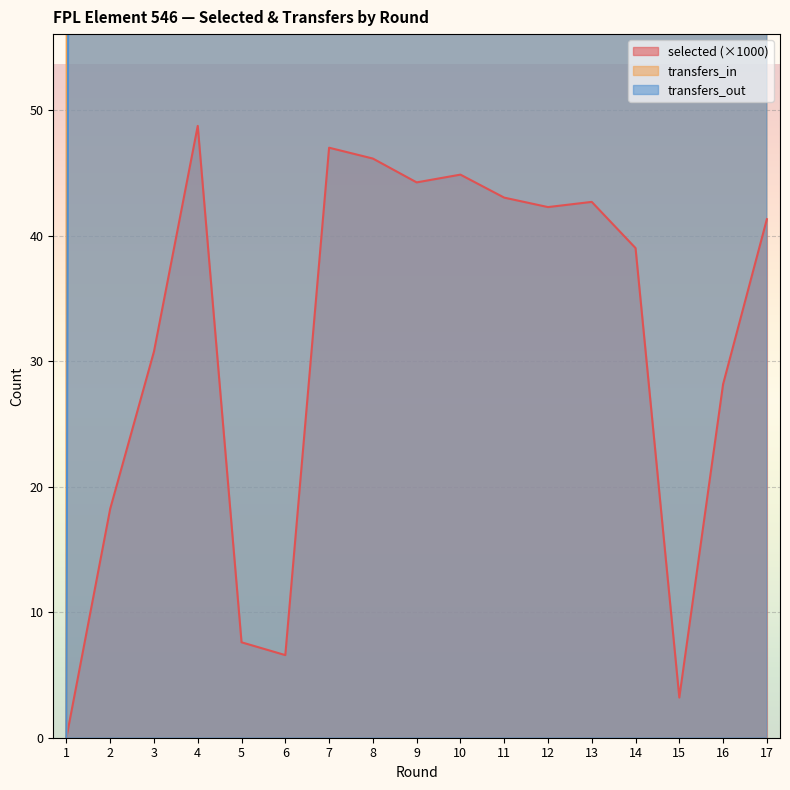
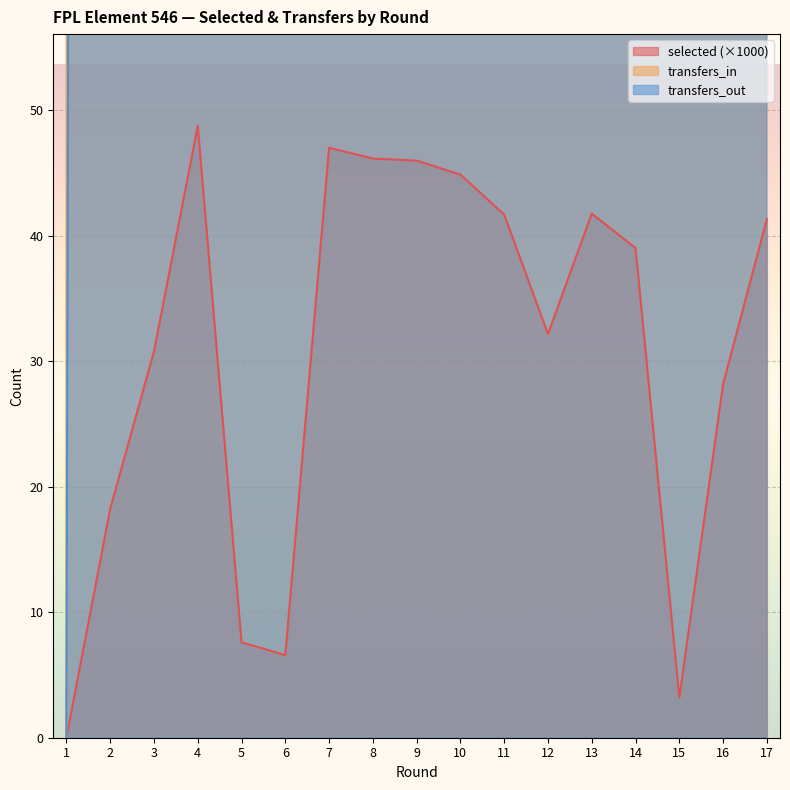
selected (×1000), 9: 44.3 -> 46.0
selected (×1000), 11: 43.0 -> 41.7
selected (×1000), 12: 42.3 -> 32.2
selected (×1000), 13: 42.7 -> 41.8
